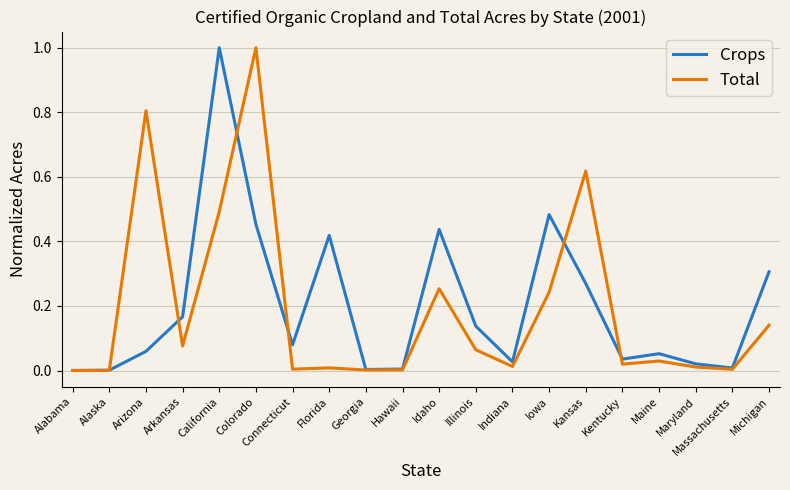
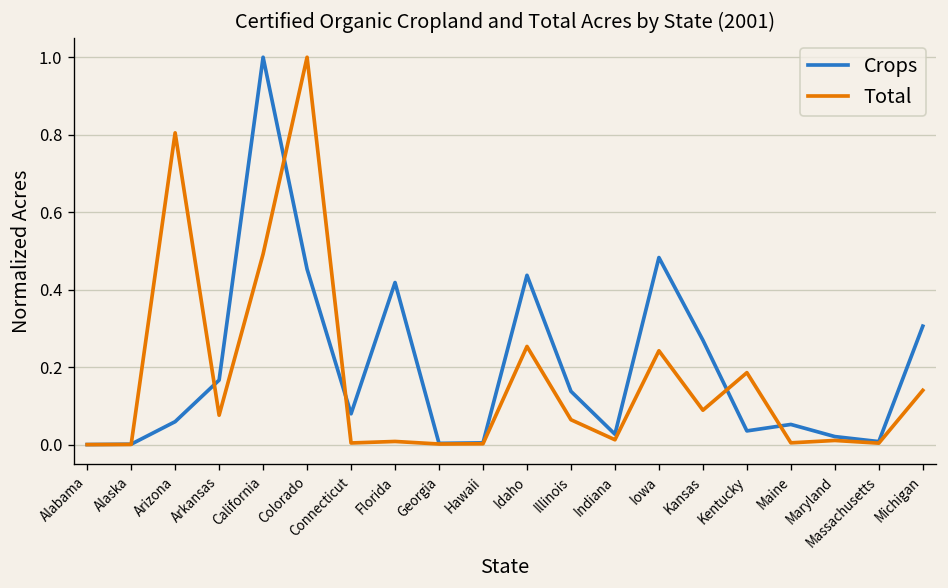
Total, Kansas: 0.62 -> 0.09
Total, Kentucky: 0.02 -> 0.19
Total, Maine: 0.03 -> 0.00
